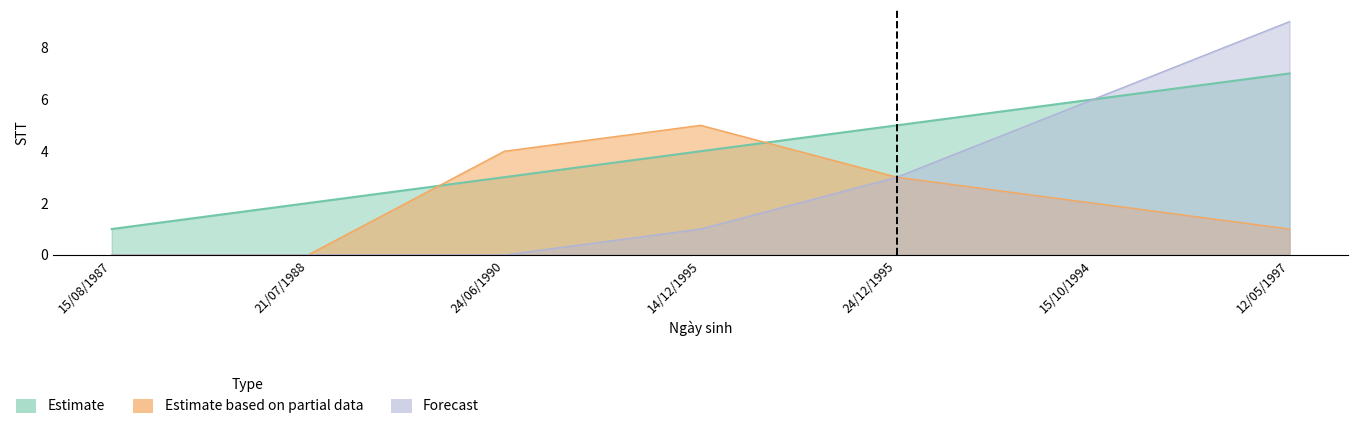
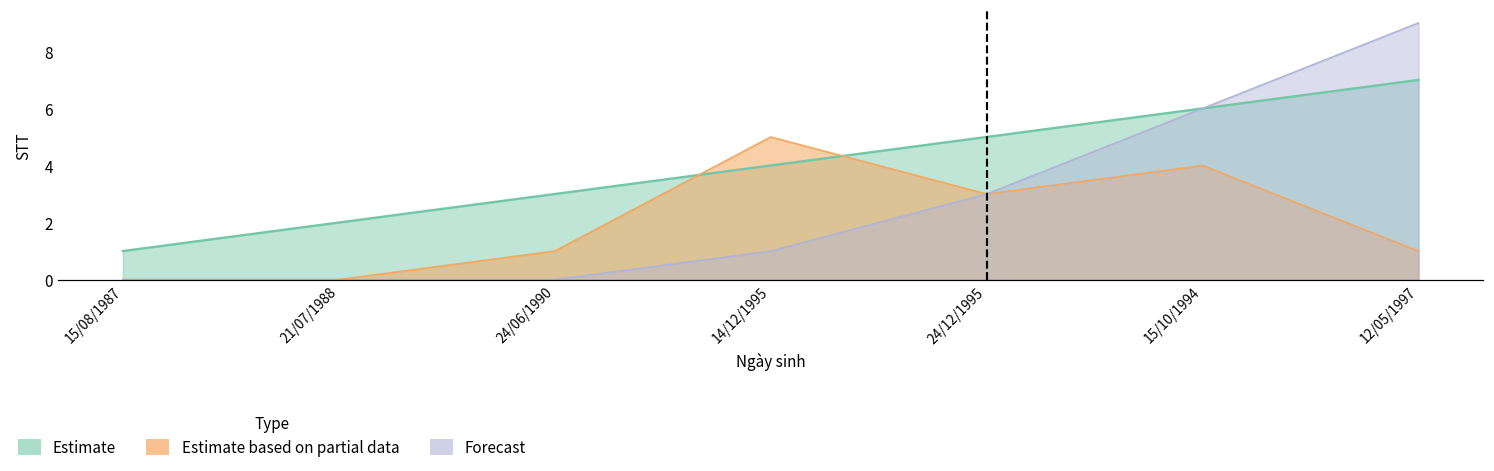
Estimate based on partial data, 24/06/1990: 4 -> 1
Estimate based on partial data, 15/10/1994: 2 -> 4
